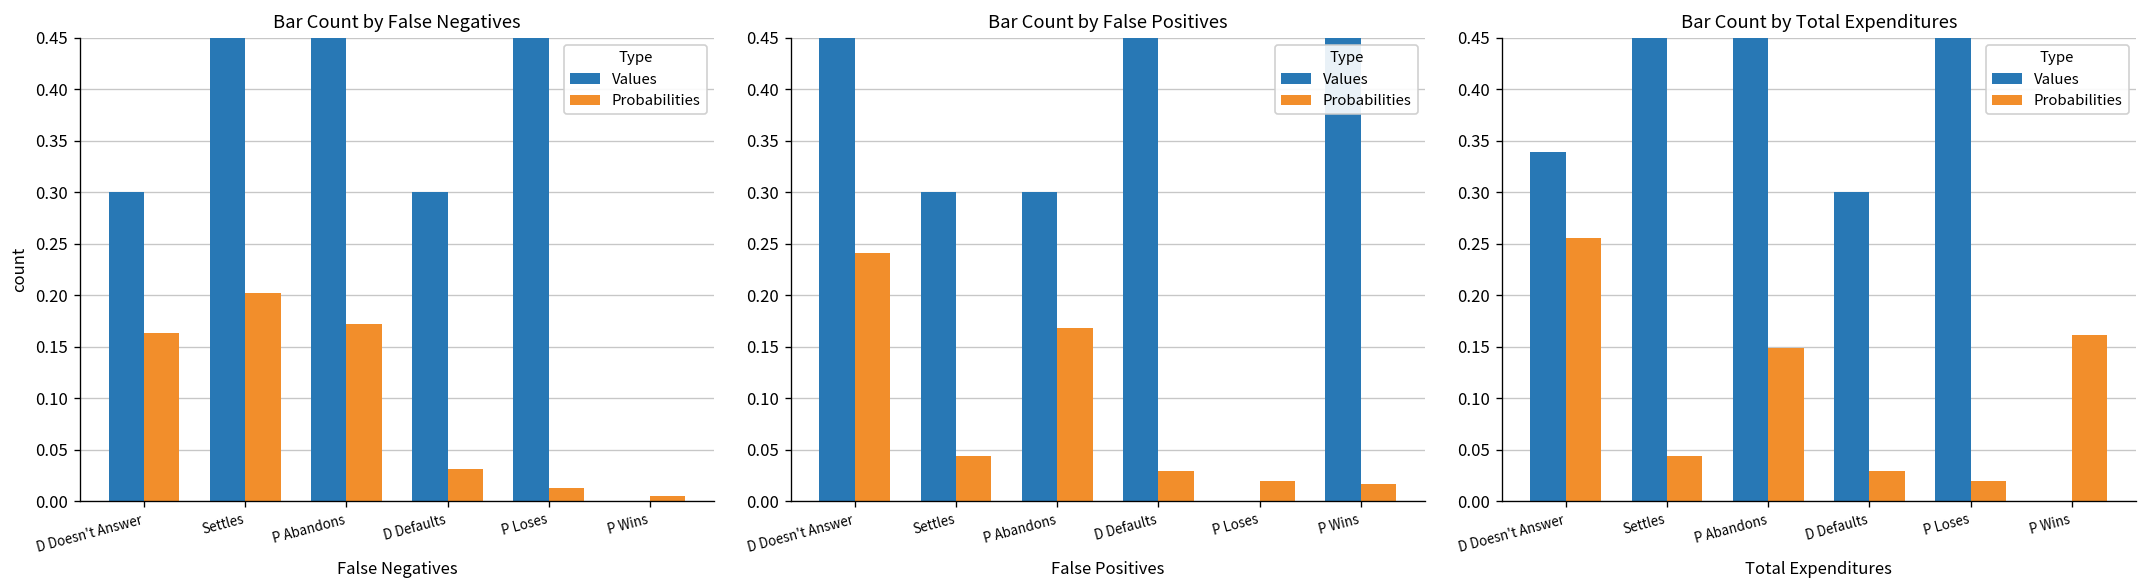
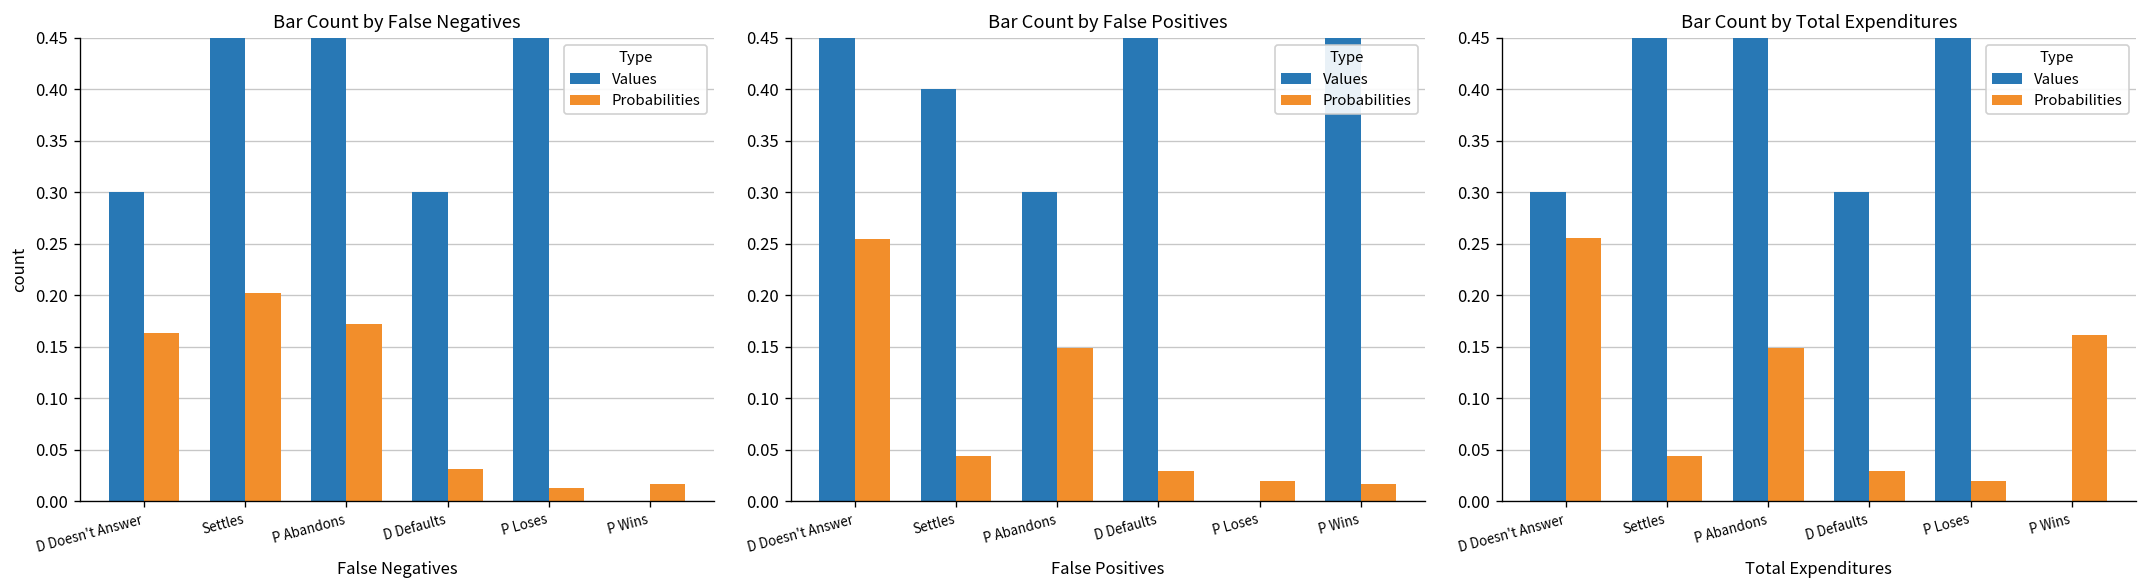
Bar Count by False Negatives, Probabilities, P Wins: 0.00 -> 0.02
Bar Count by False Positives, Probabilities, D Doesn't Answer: 0.24 -> 0.25
Bar Count by False Positives, Values, Settles: 0.3 -> 0.4
Bar Count by False Positives, Probabilities, P Abandons: 0.17 -> 0.15
Bar Count by Total Expenditures, Values, D Doesn't Answer: 0.34 -> 0.30
